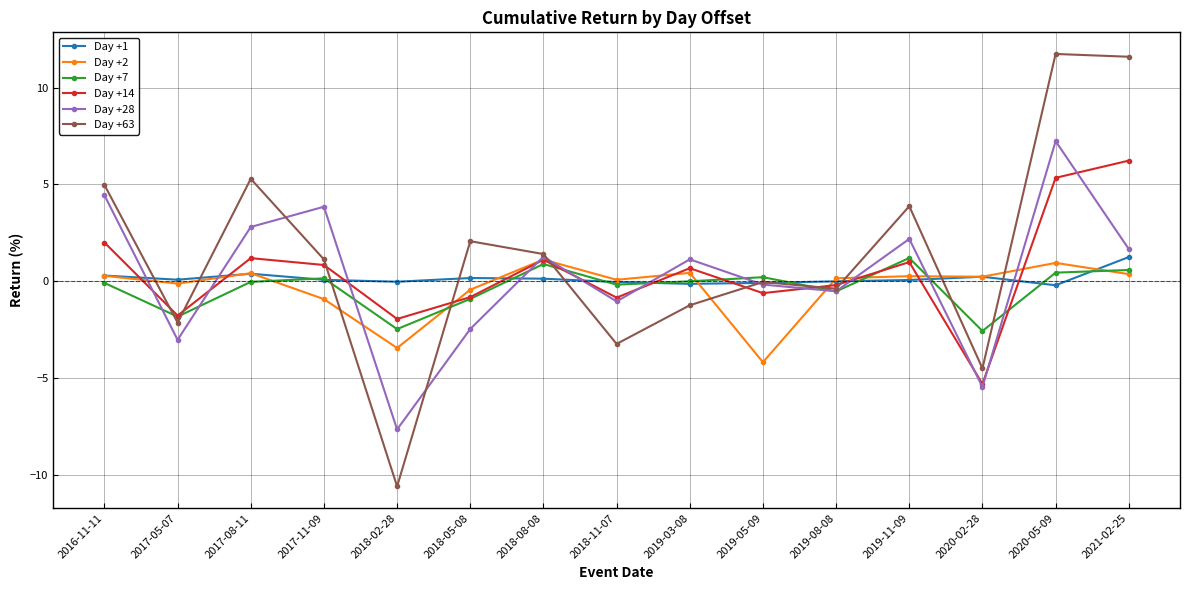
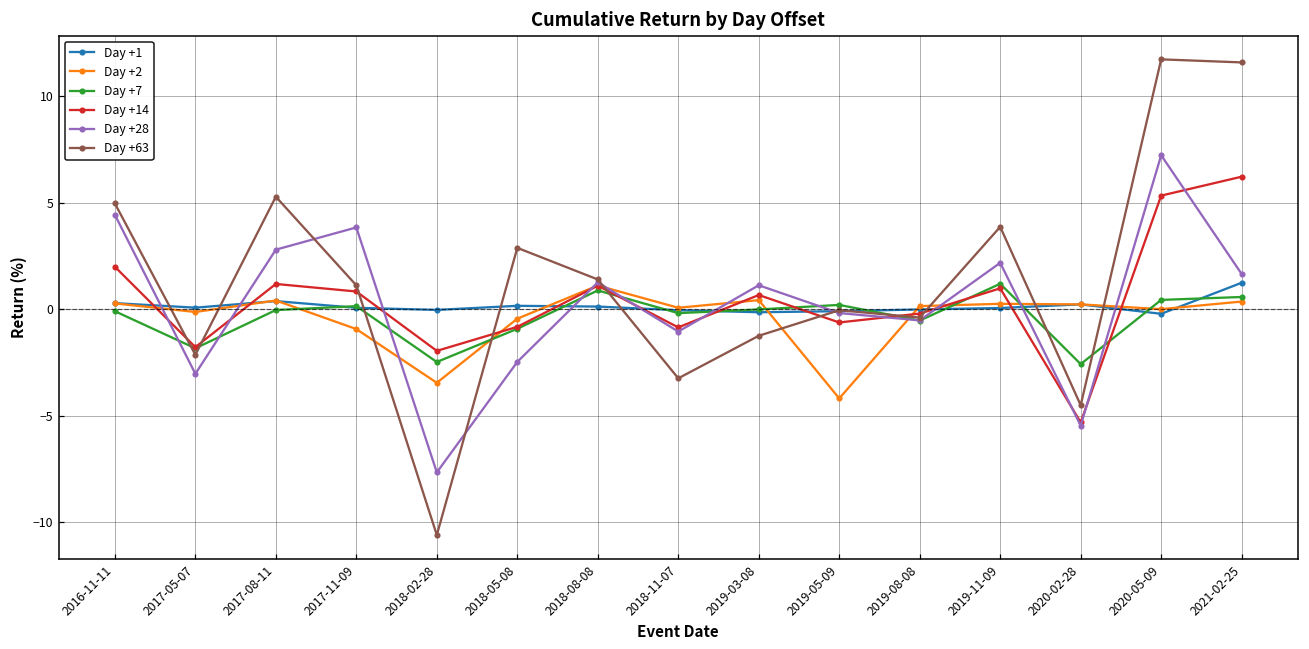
Day +63, 2018-05-08: 2.1 -> 2.9
Day +2, 2020-05-09: 1.0 -> 0.0
